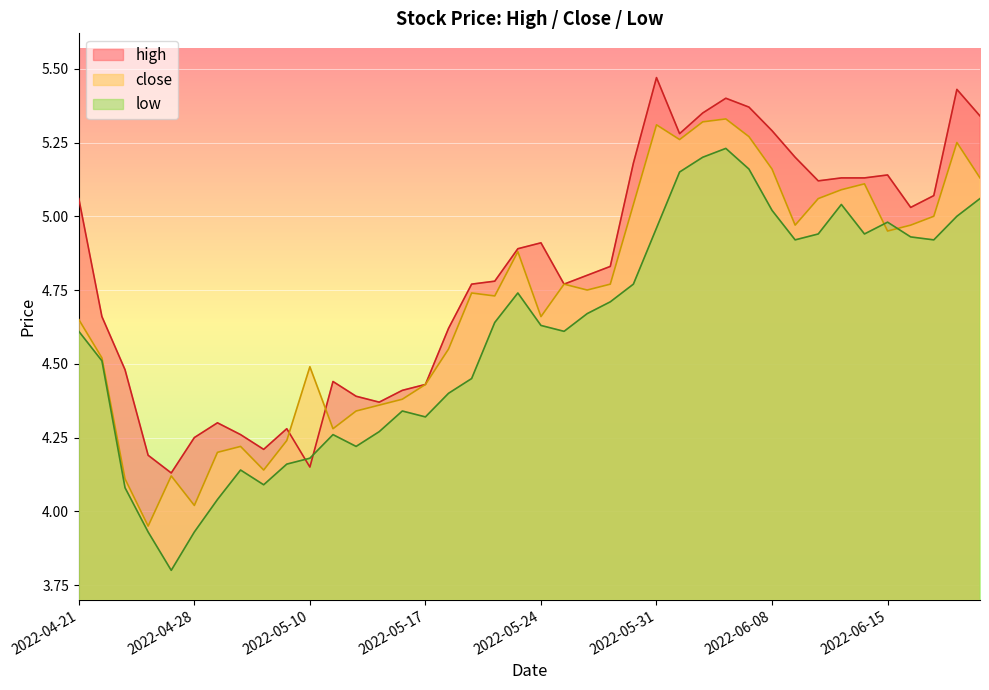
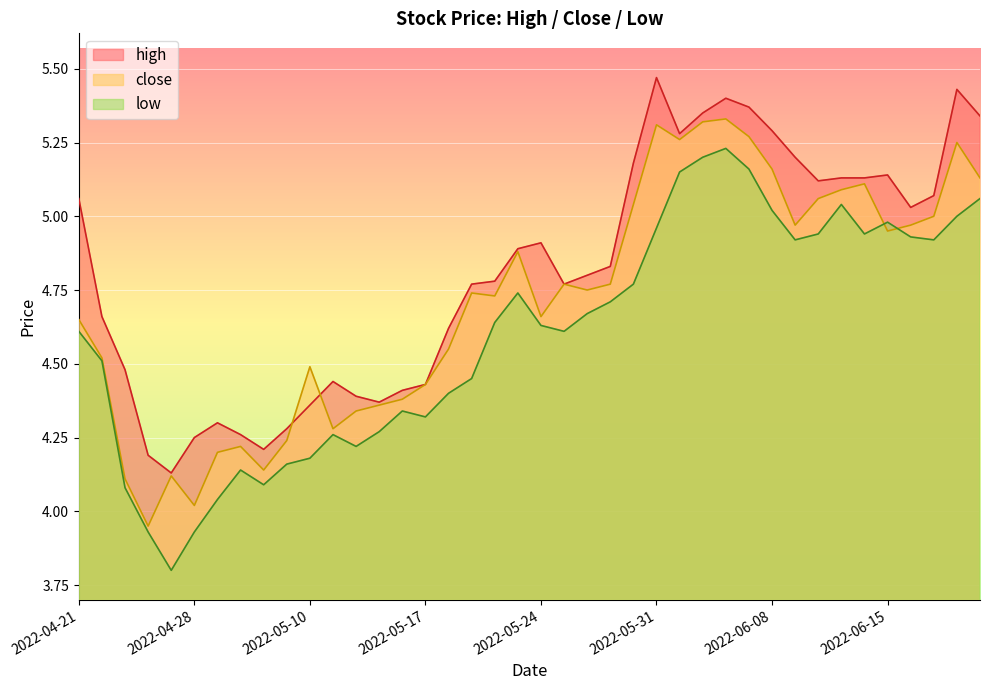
high, 2022-05-10: 4.15 -> 4.36
